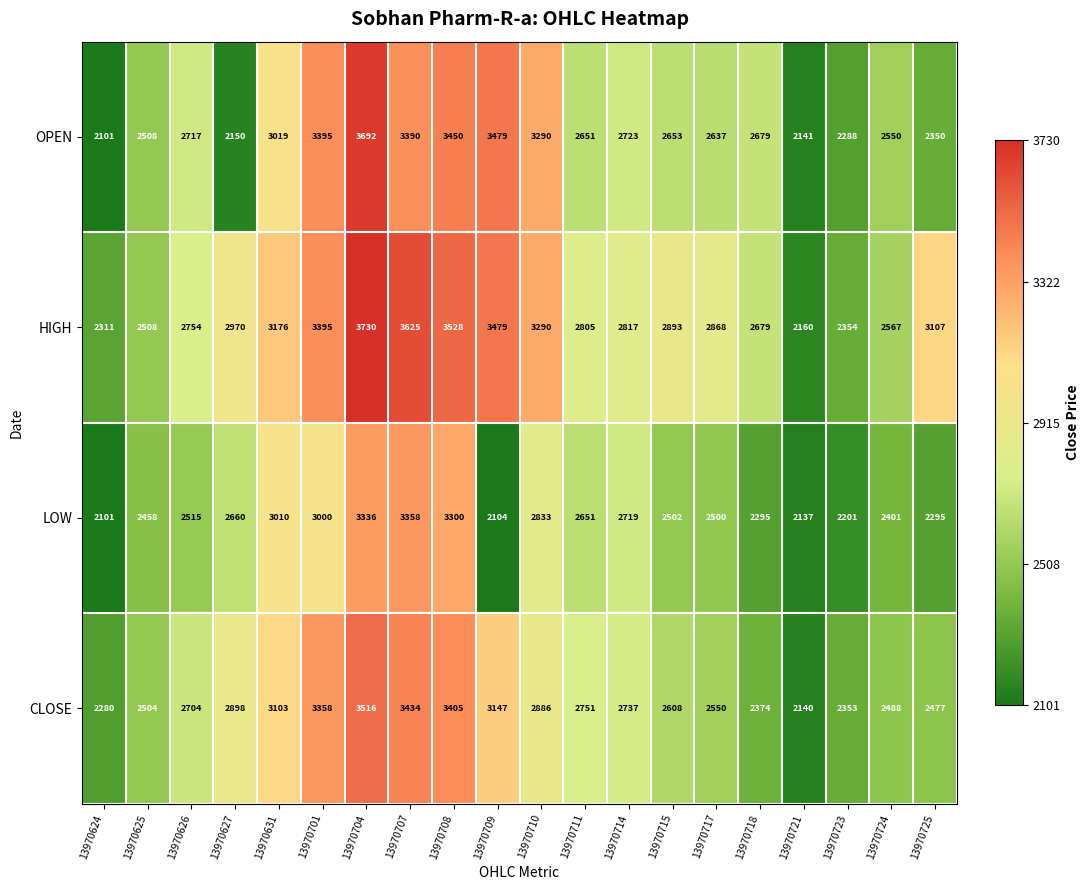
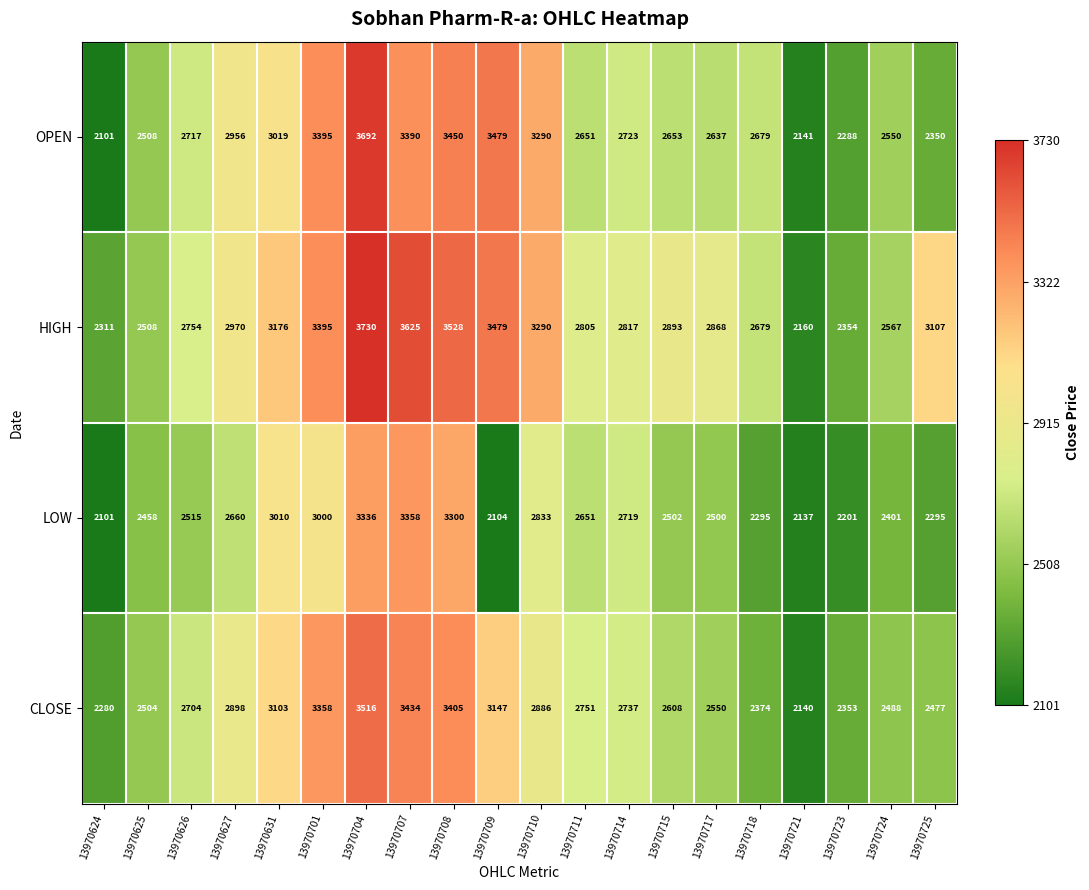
OPEN, 13970627: 2150 -> 2956
